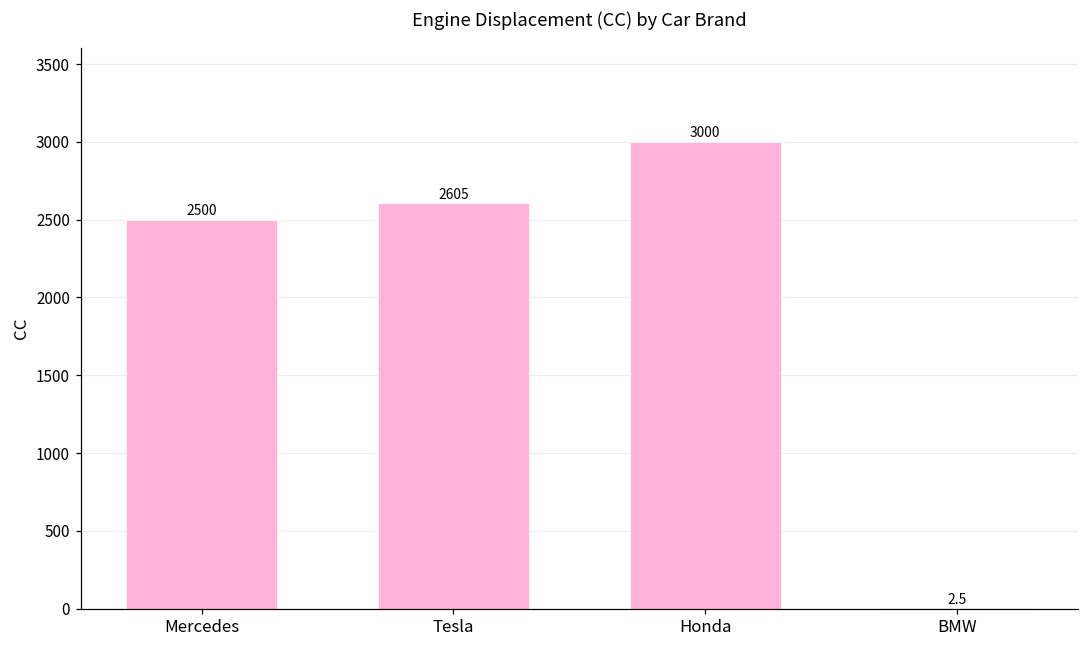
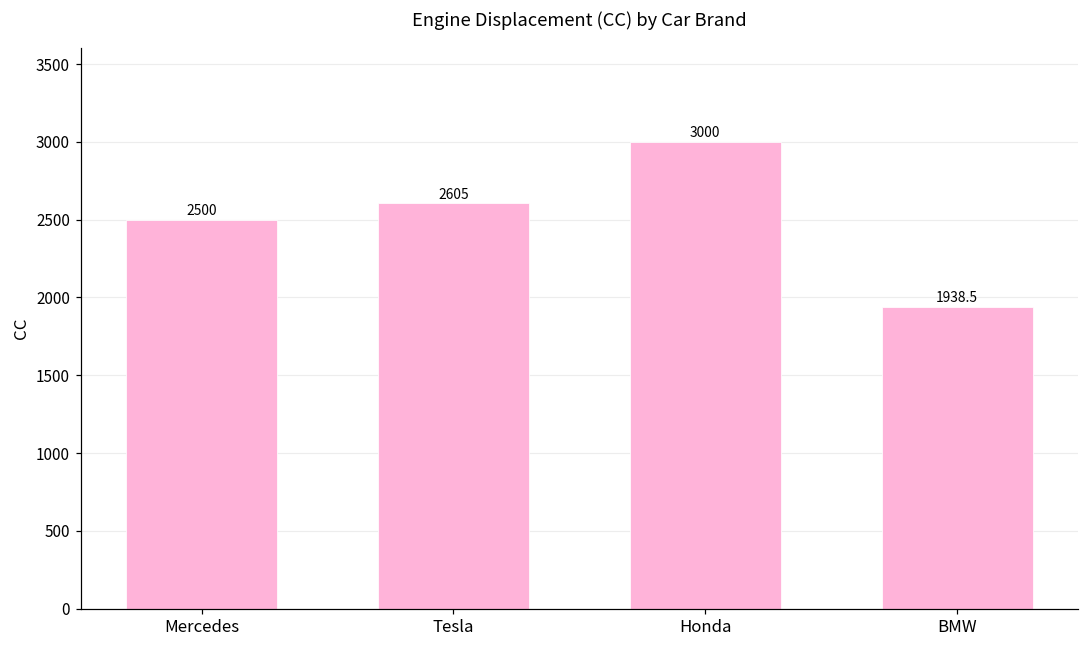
BMW: 2.5 -> 1938.5
